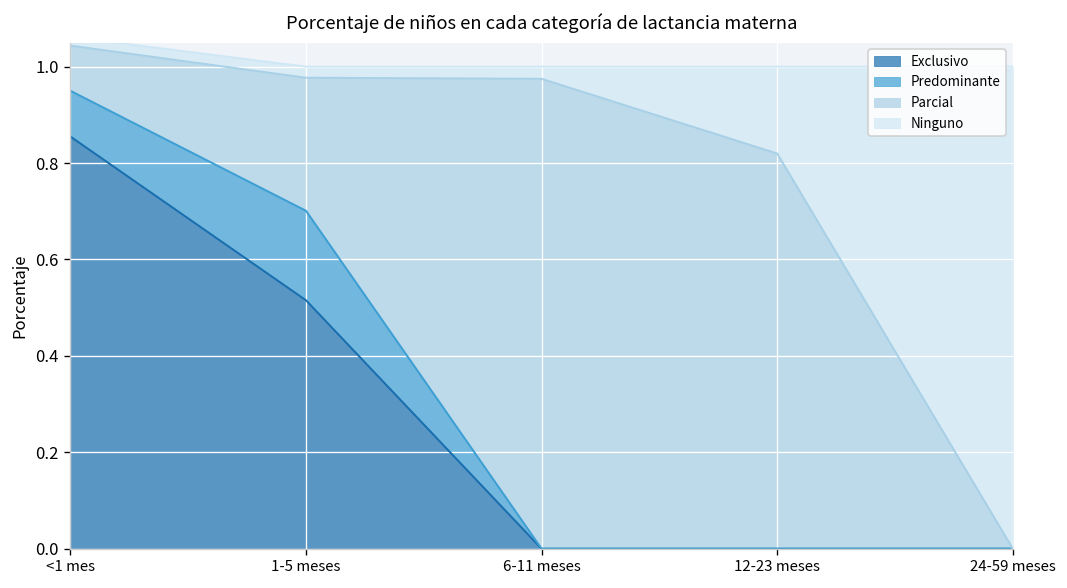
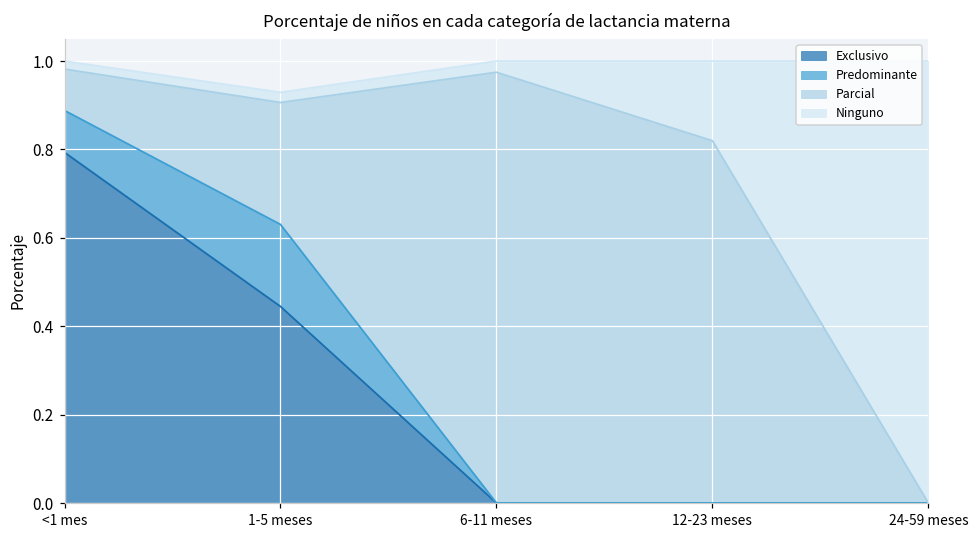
Exclusivo, <1 mes: 0.85 -> 0.79
Exclusivo, 1-5 meses: 0.52 -> 0.44
